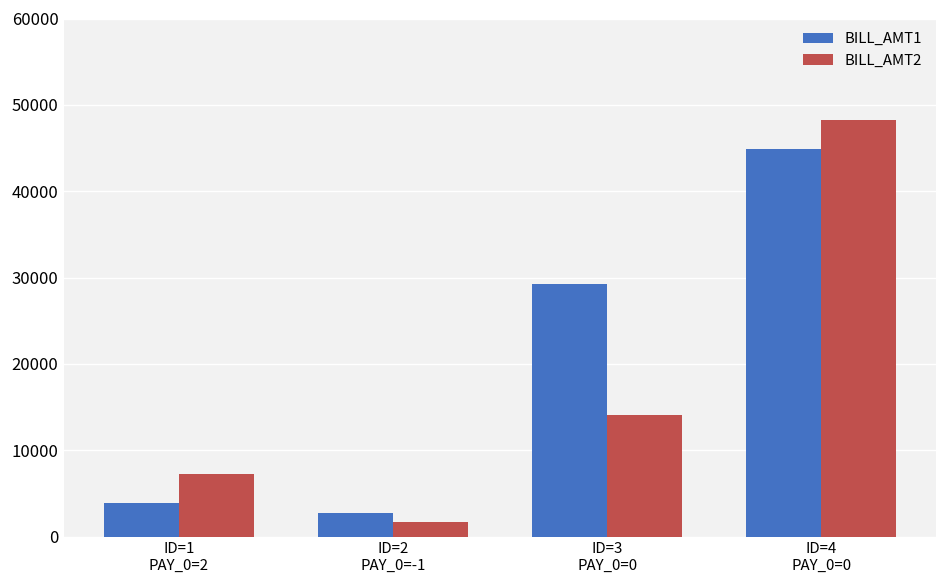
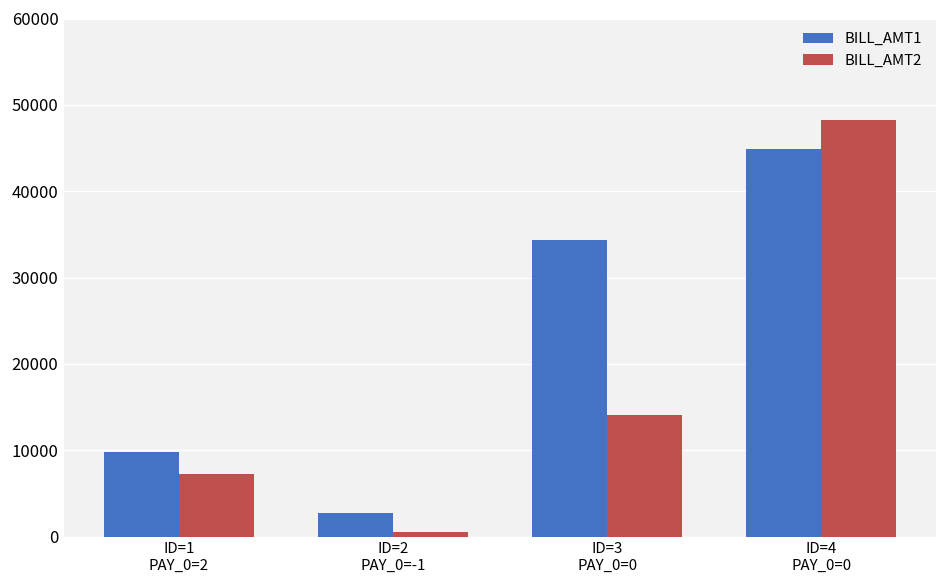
BILL_AMT1, ID=1 PAY_0=2: 4000 -> 10000
BILL_AMT2, ID=2 PAY_0=-1: 2000 -> 1000
BILL_AMT1, ID=3 PAY_0=0: 29000 -> 34000
